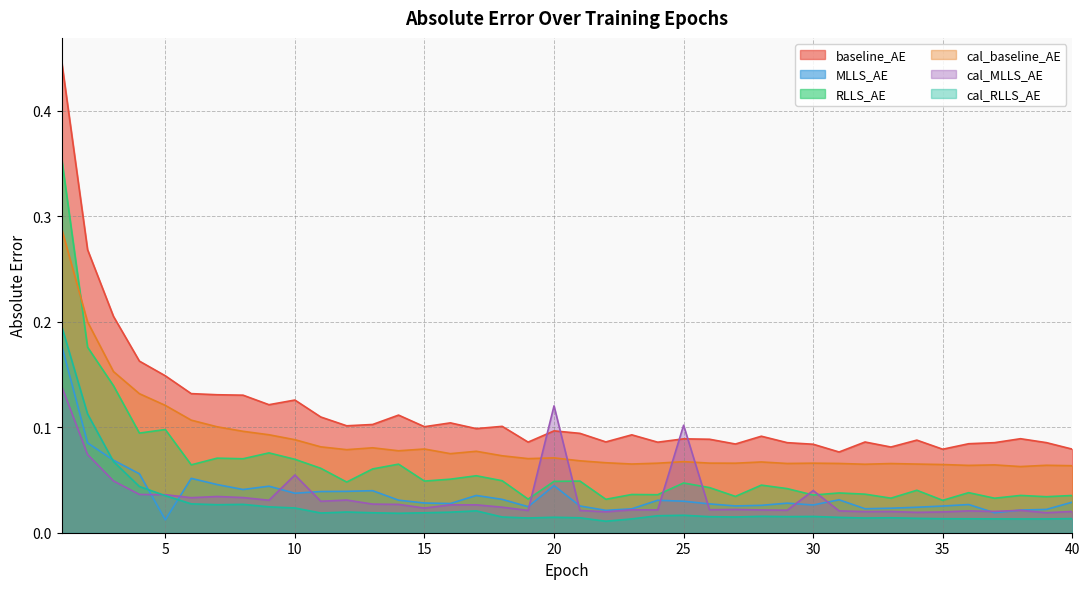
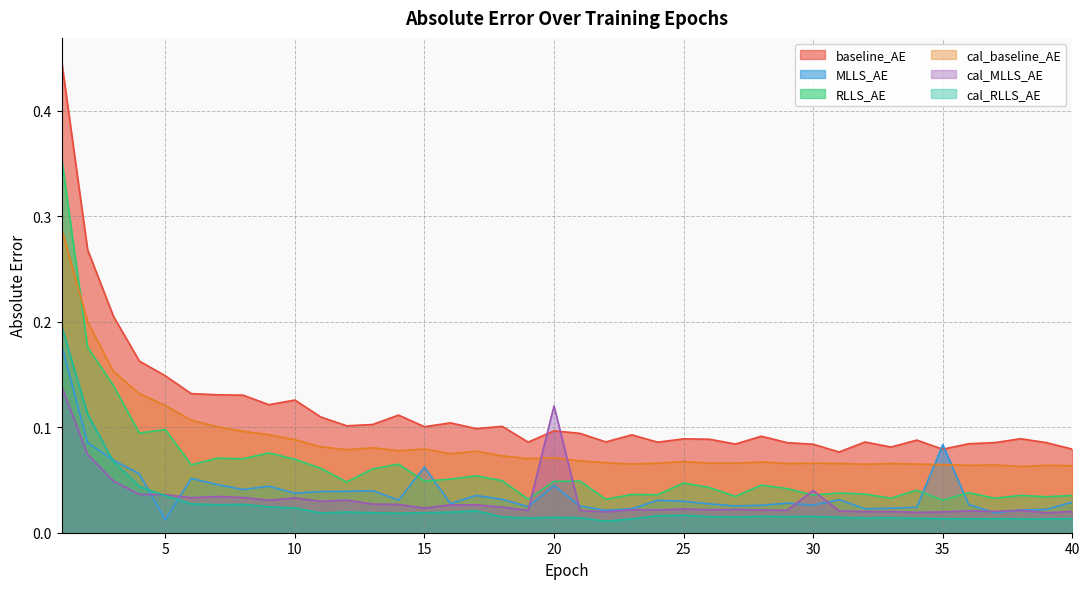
cal_MLLS_AE, 10: 0.055 -> 0.033
MLLS_AE, 15: 0.028 -> 0.062
cal_MLLS_AE, 25: 0.102 -> 0.022
MLLS_AE, 35: 0.025 -> 0.084
